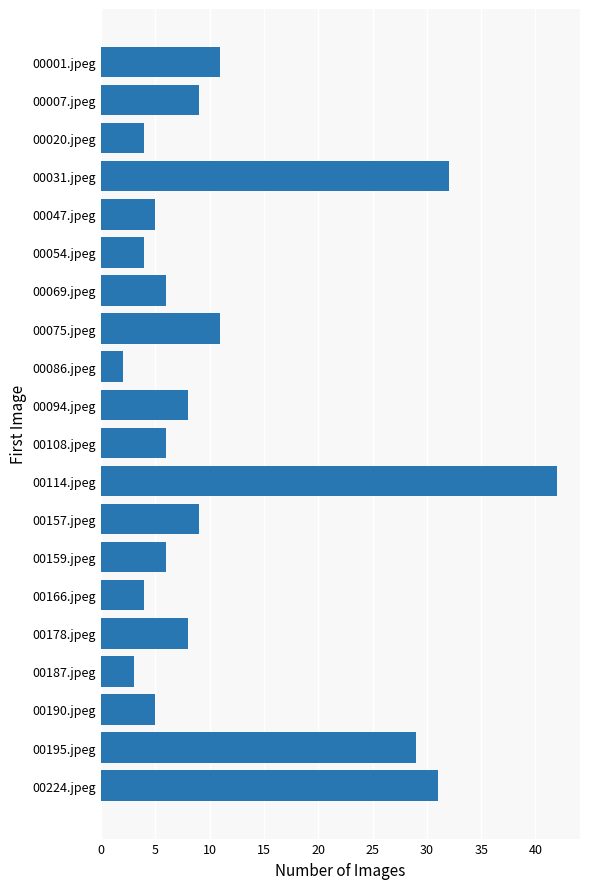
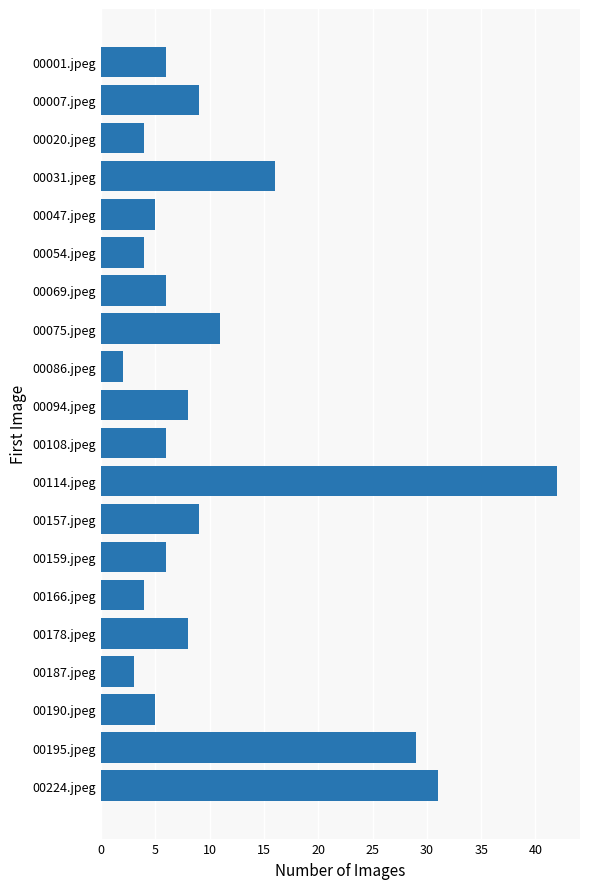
00001.jpeg: 11 -> 6
00031.jpeg: 32 -> 16
